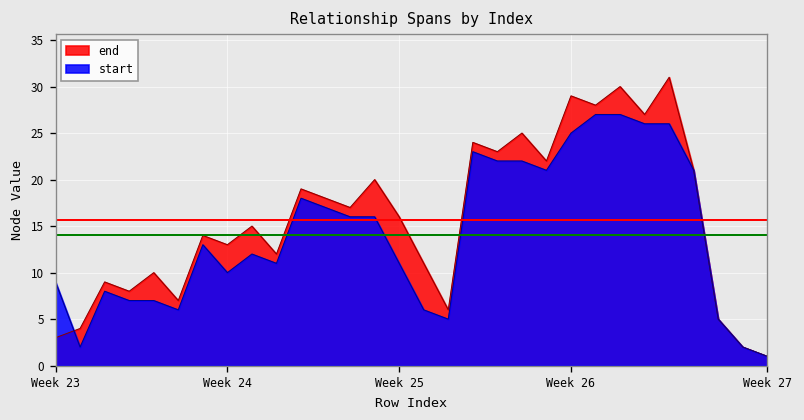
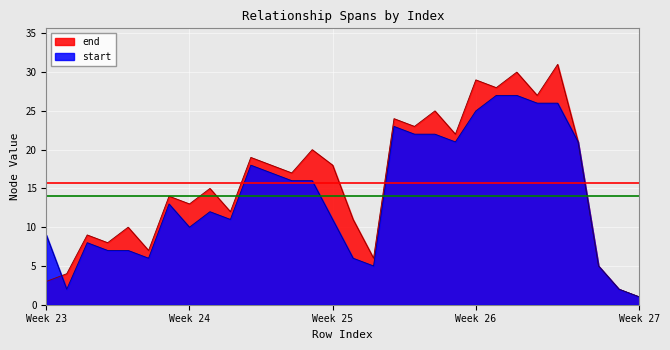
end, Week 25: 16 -> 18
